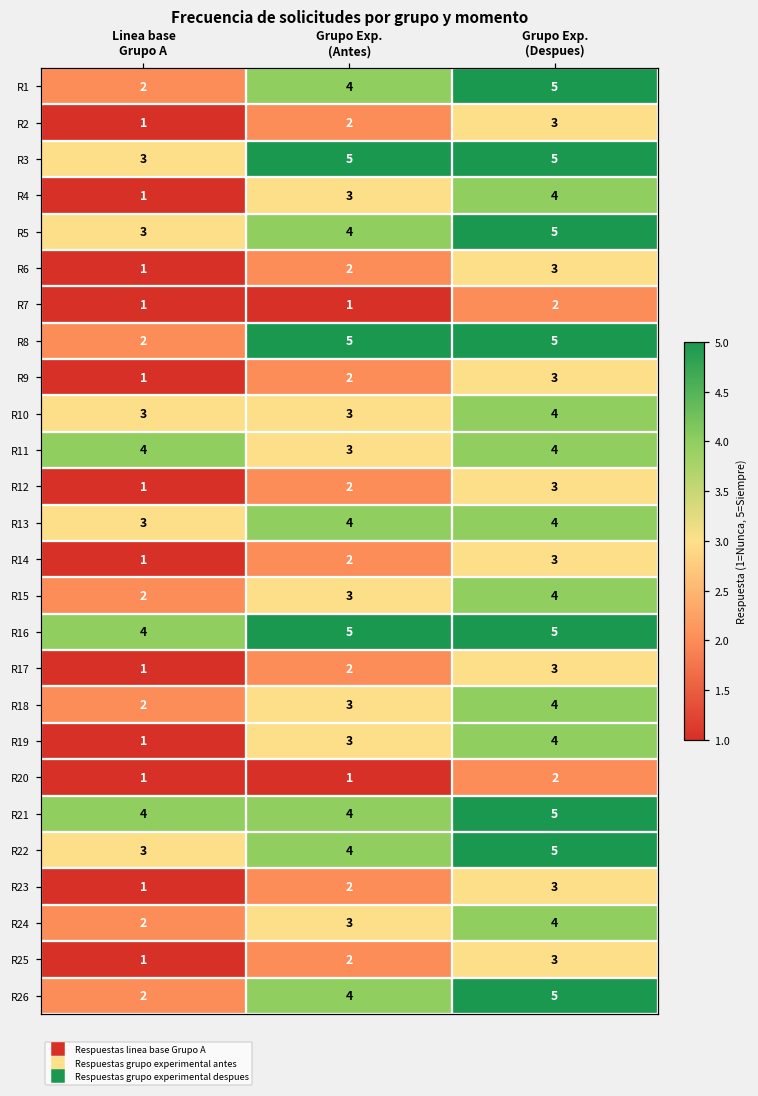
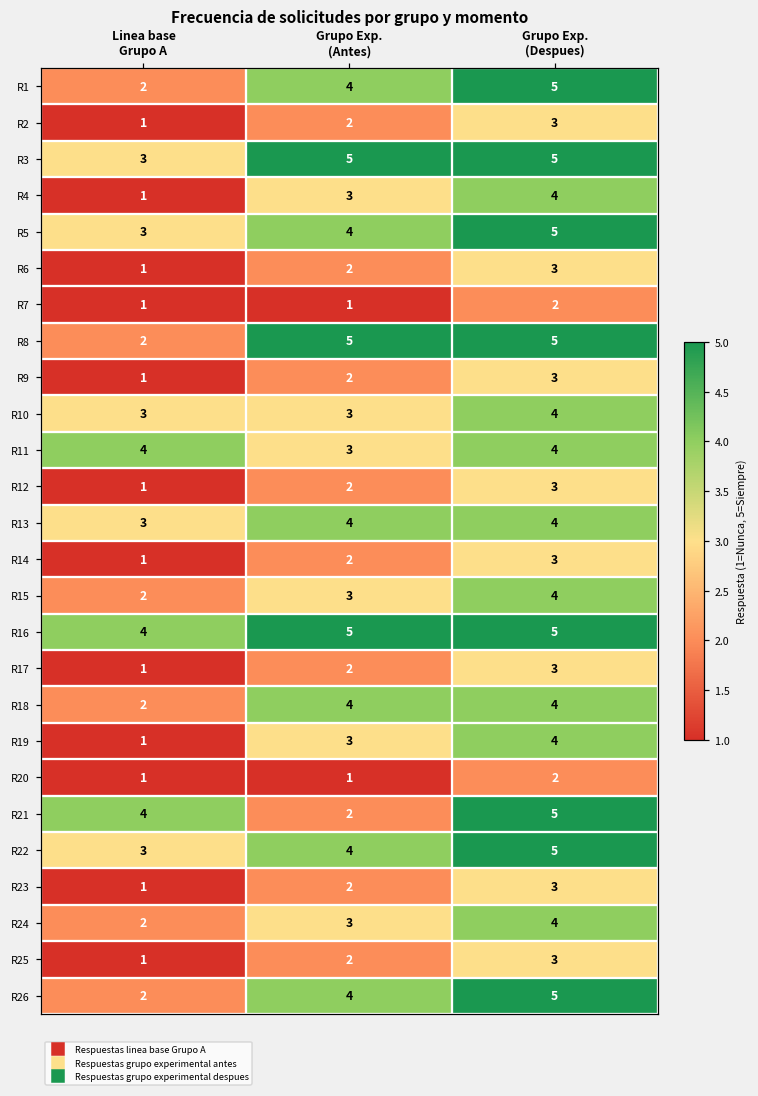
R18, Grupo Exp. (Antes): 3 -> 4
R21, Grupo Exp. (Antes): 4 -> 2
